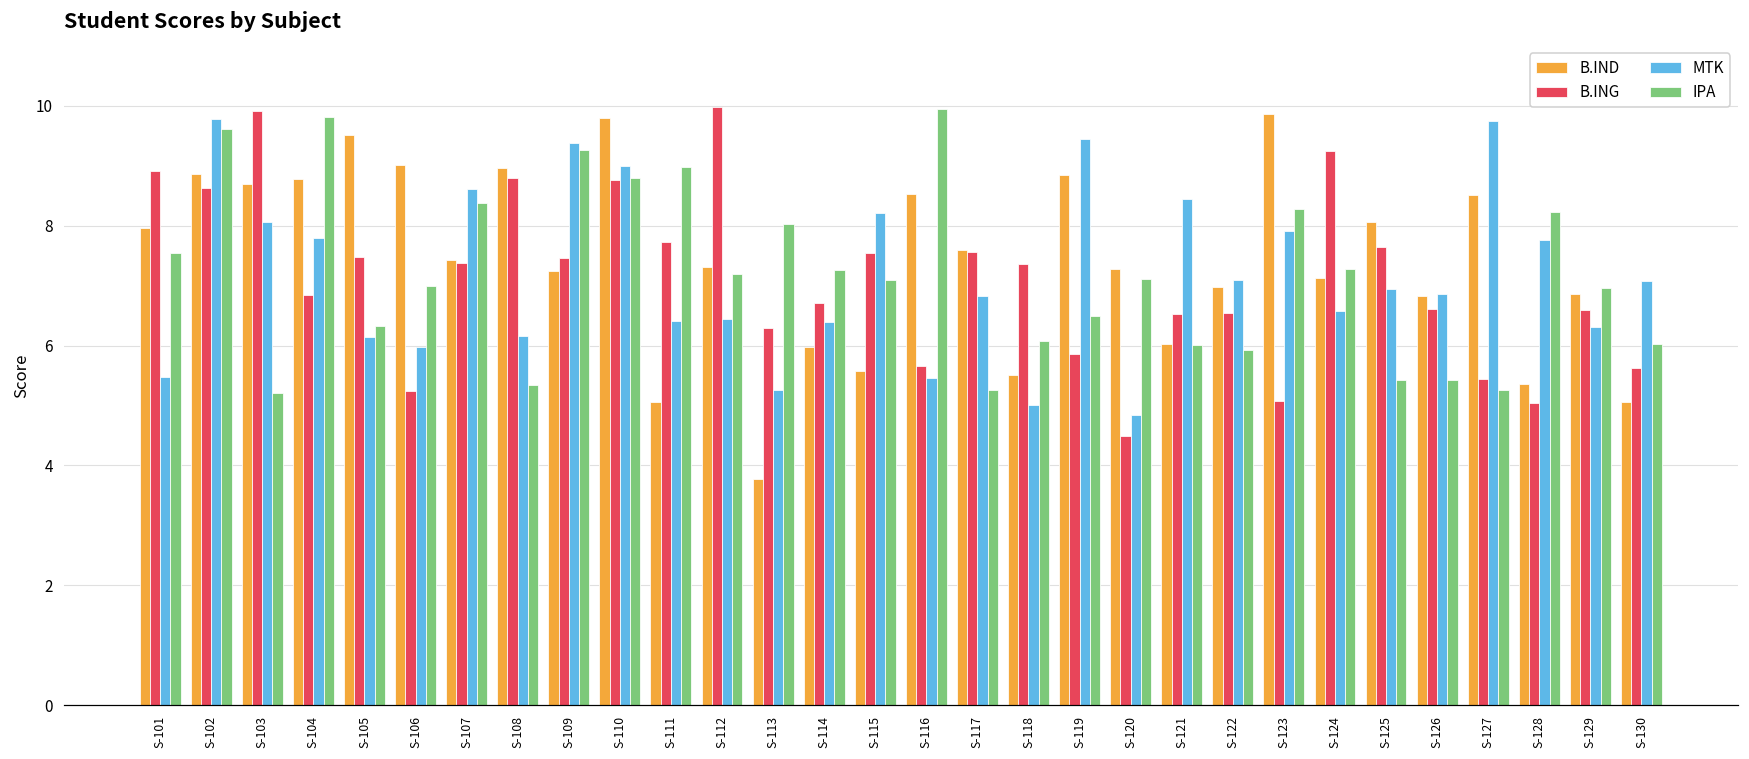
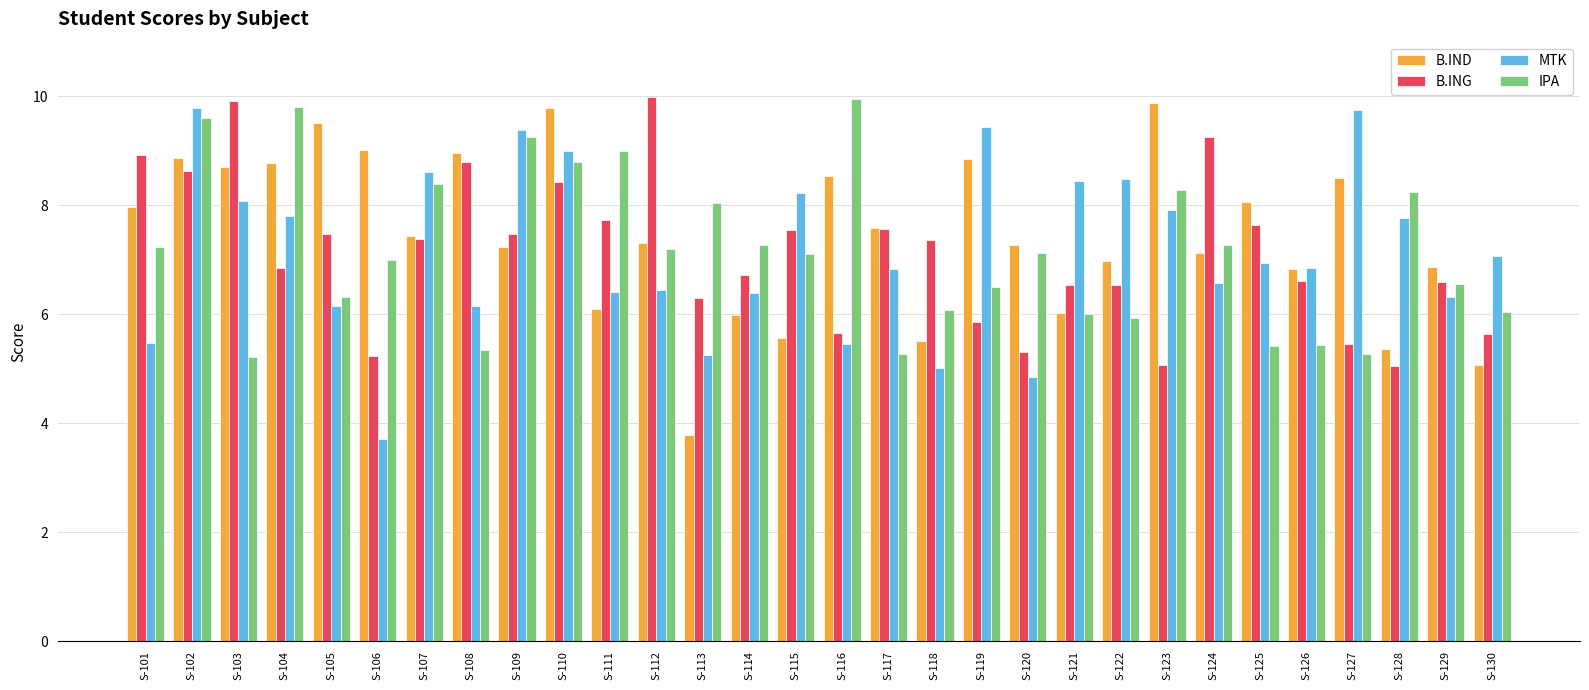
IPA, S-101: 7.5 -> 7.2
MTK, S-106: 6.0 -> 3.7
B.ING, S-110: 8.8 -> 8.4
B.IND, S-111: 5.1 -> 6.1
B.ING, S-120: 4.5 -> 5.3
MTK, S-122: 7.1 -> 8.5
IPA, S-129: 7.0 -> 6.5
